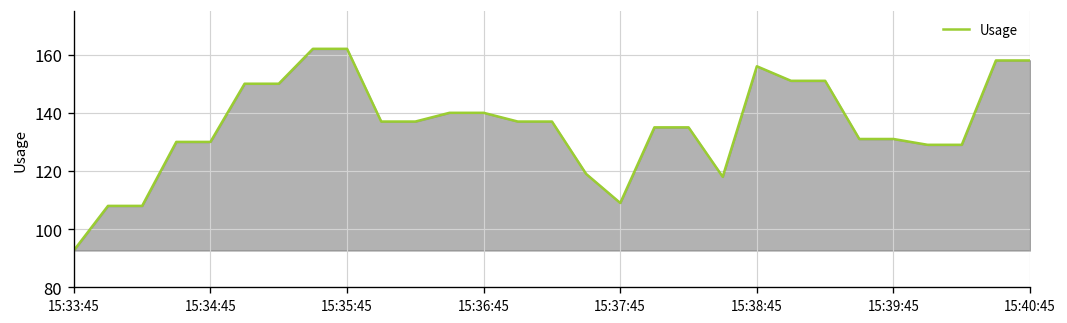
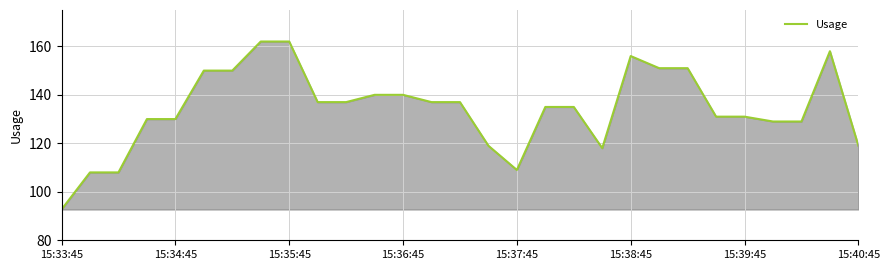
15:40:45: 158 -> 119
